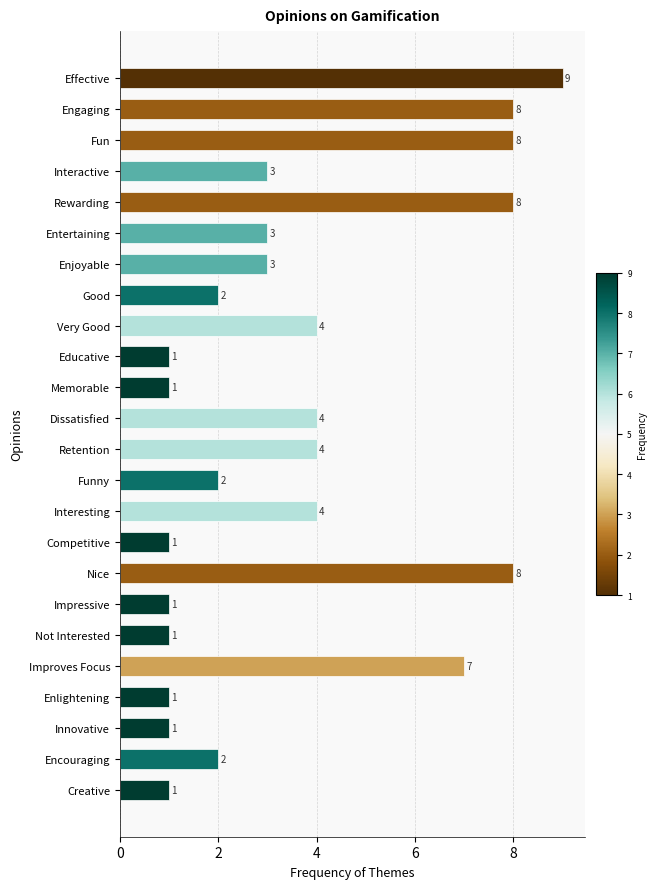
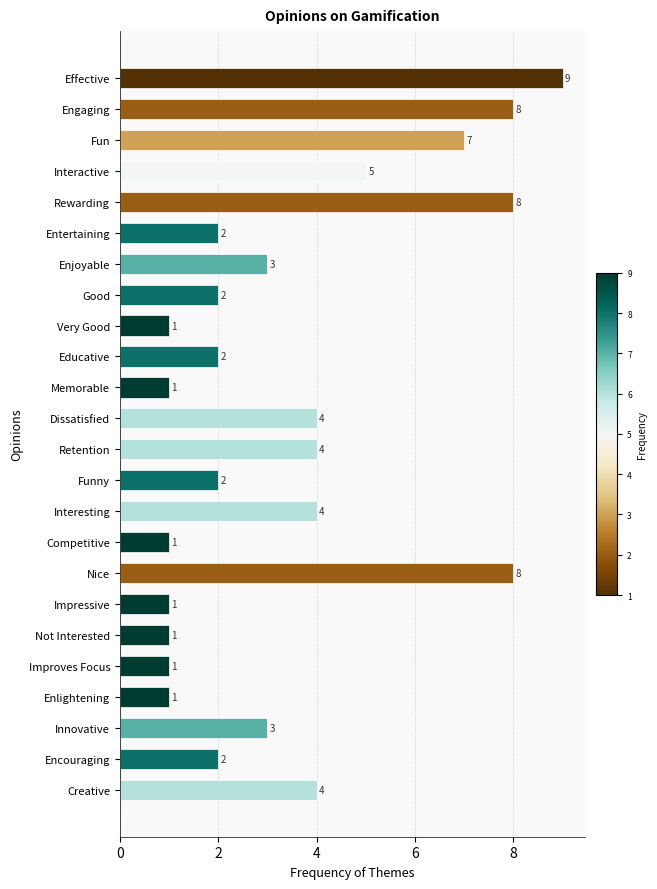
Fun: 8 -> 7
Interactive: 3 -> 5
Entertaining: 3 -> 2
Very Good: 4 -> 1
Educative: 1 -> 2
Improves Focus: 7 -> 1
Innovative: 1 -> 3
Creative: 1 -> 4
